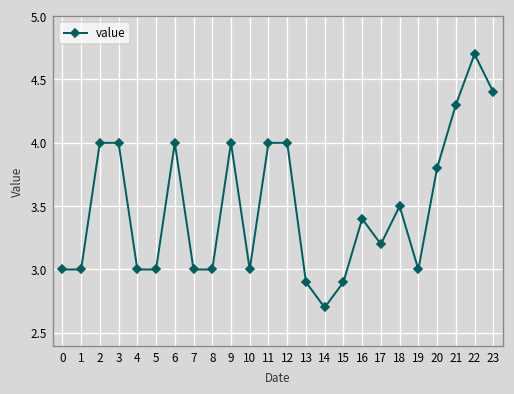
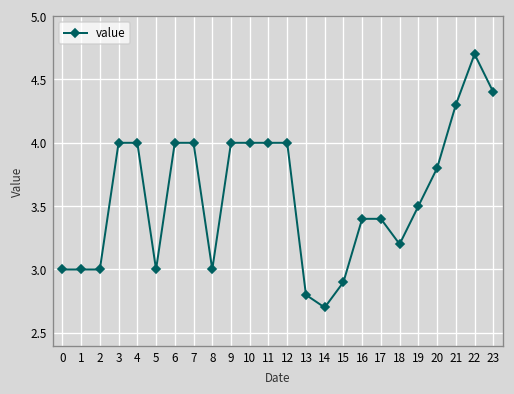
2: 4 -> 3
4: 3 -> 4
7: 3 -> 4
10: 3 -> 4
13: 2.9 -> 2.8
17: 3.2 -> 3.4
18: 3.5 -> 3.2
19: 3.0 -> 3.5
